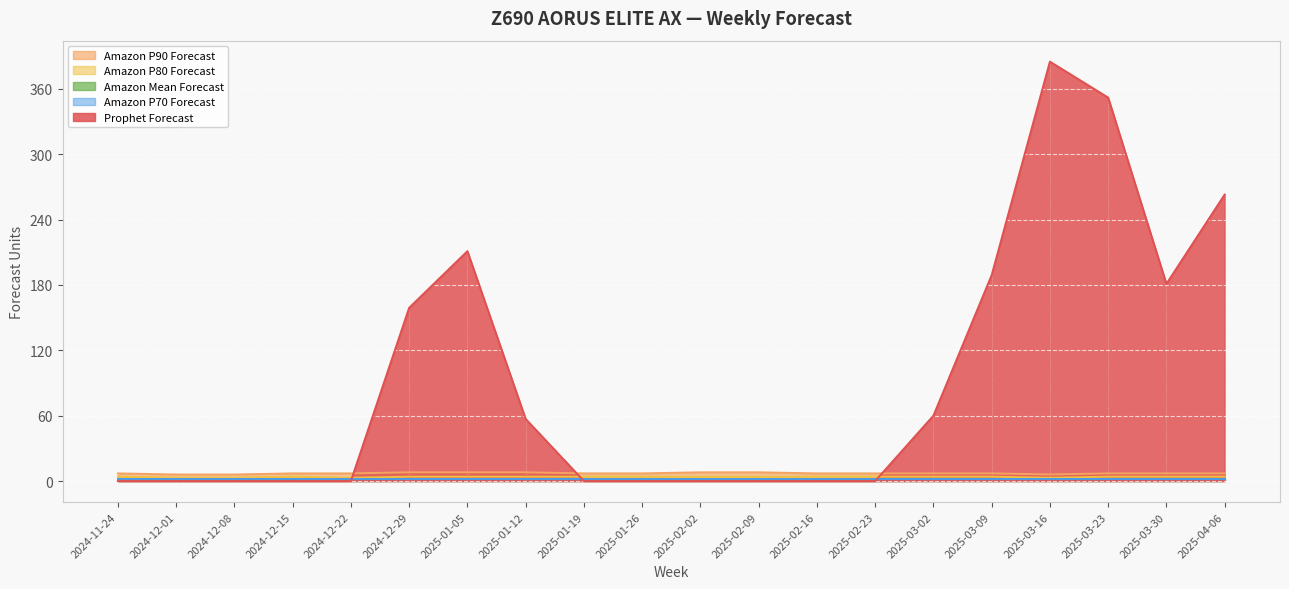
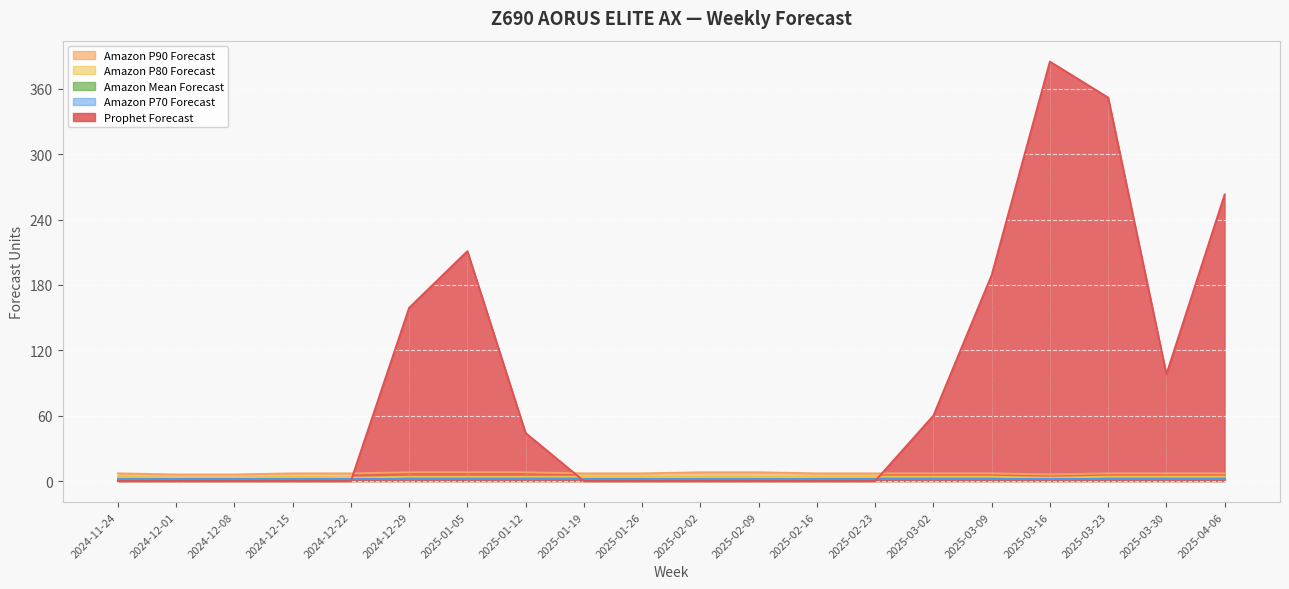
Prophet Forecast, 2025-01-12: 57 -> 44
Prophet Forecast, 2025-03-30: 181 -> 98
